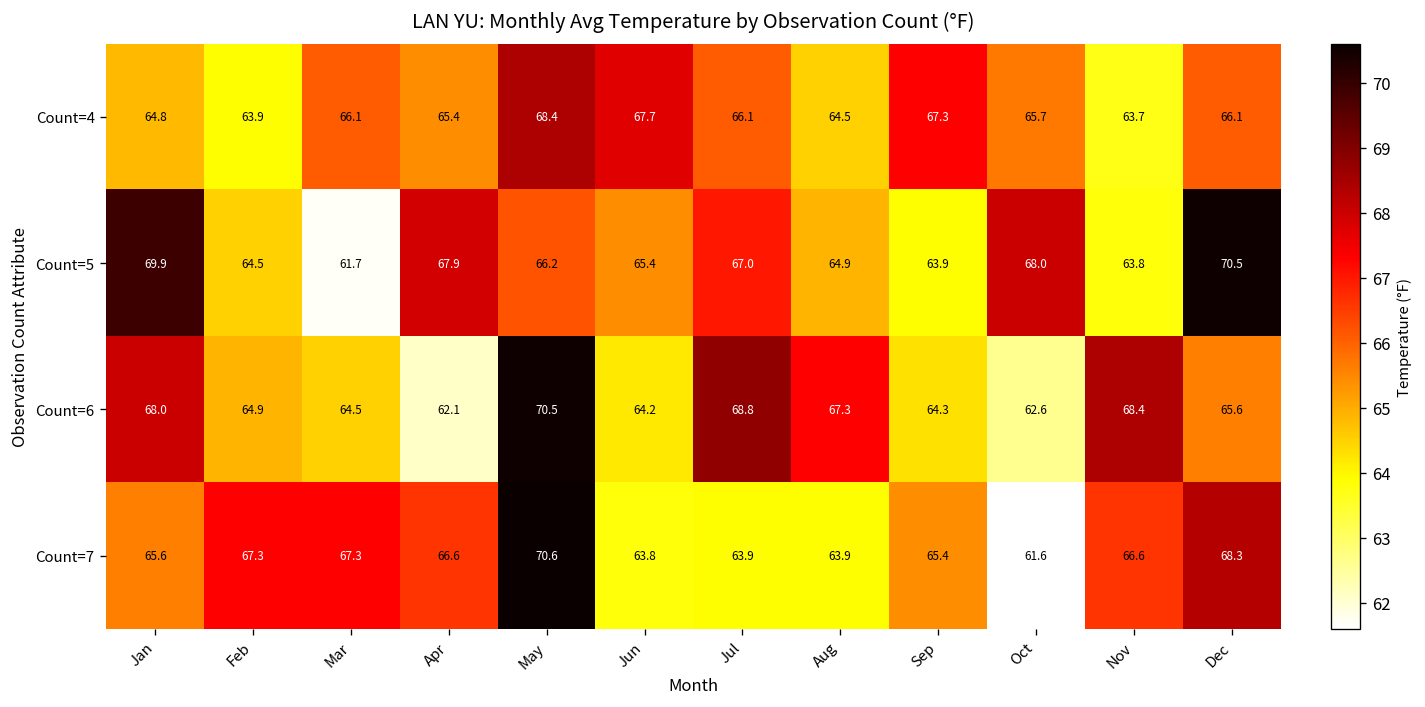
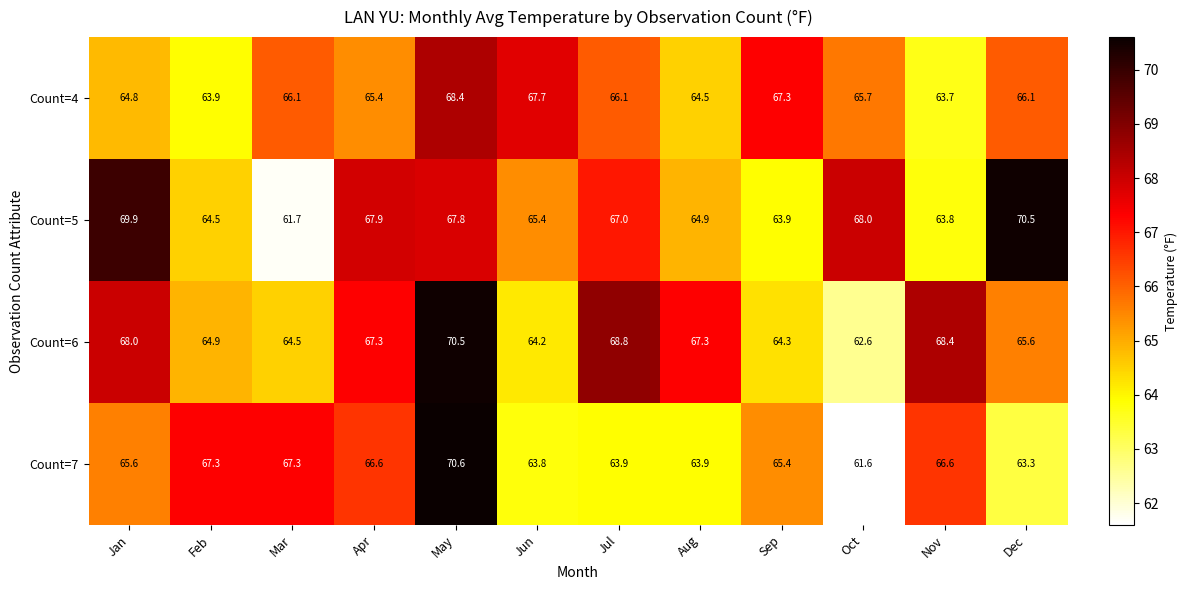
Count=5, May: 66.2 -> 67.8
Count=6, Apr: 62.1 -> 67.3
Count=7, Dec: 68.3 -> 63.3
